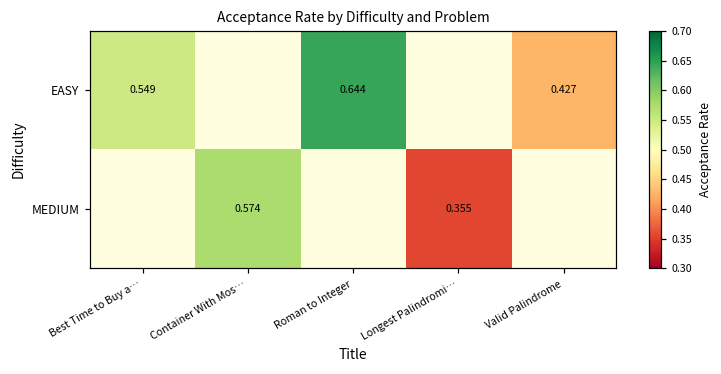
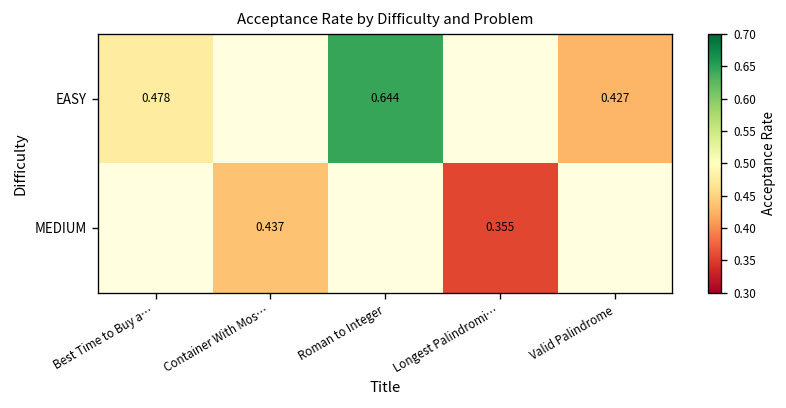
EASY, Best Time to Buy a…: 0.549 -> 0.478
MEDIUM, Container With Mos…: 0.574 -> 0.437
